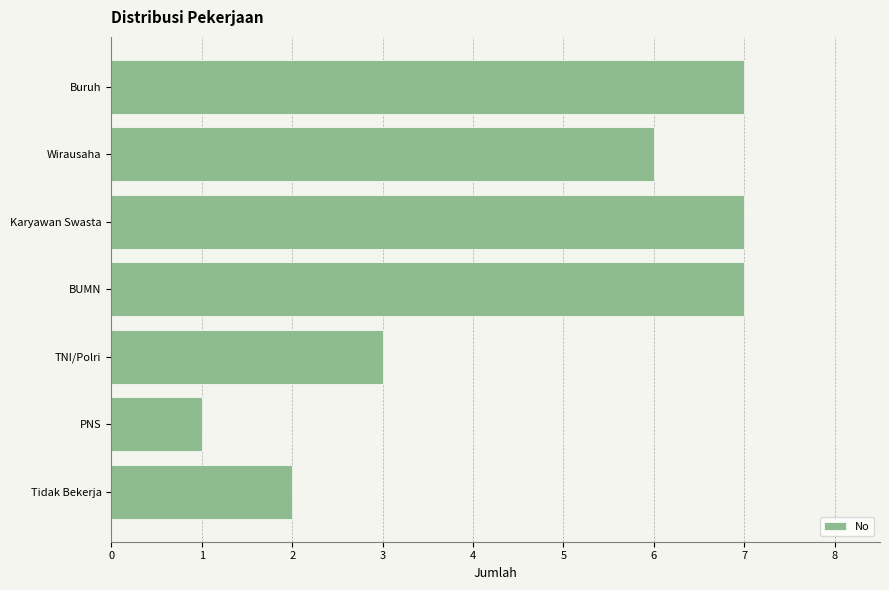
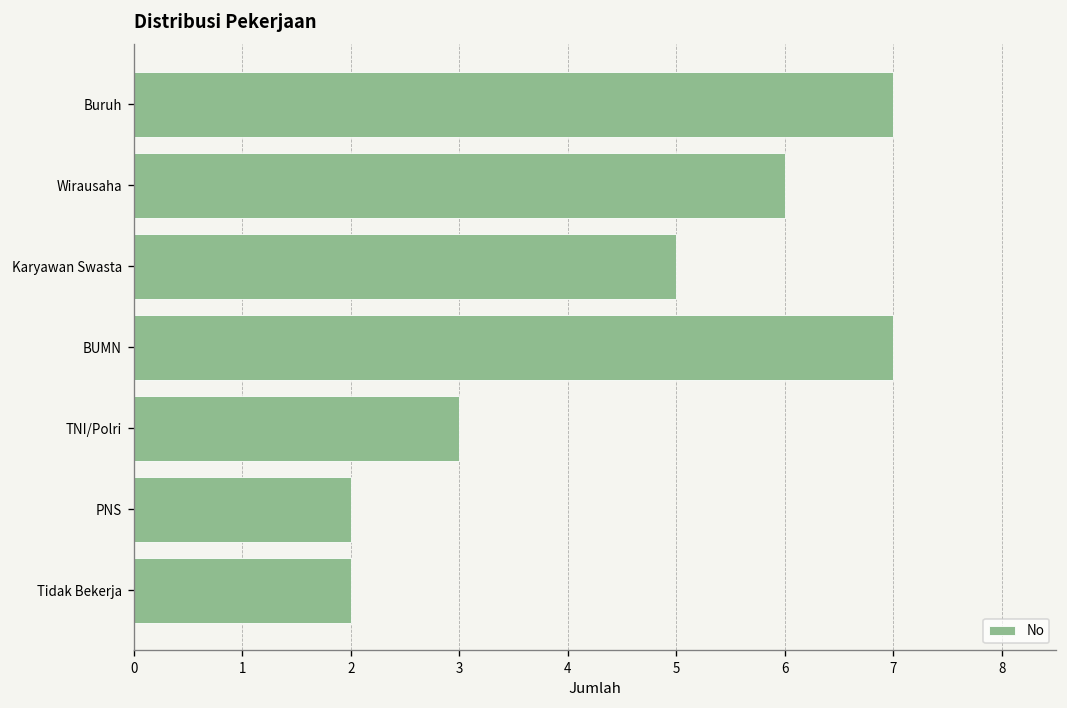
Karyawan Swasta: 7 -> 5
PNS: 1 -> 2
